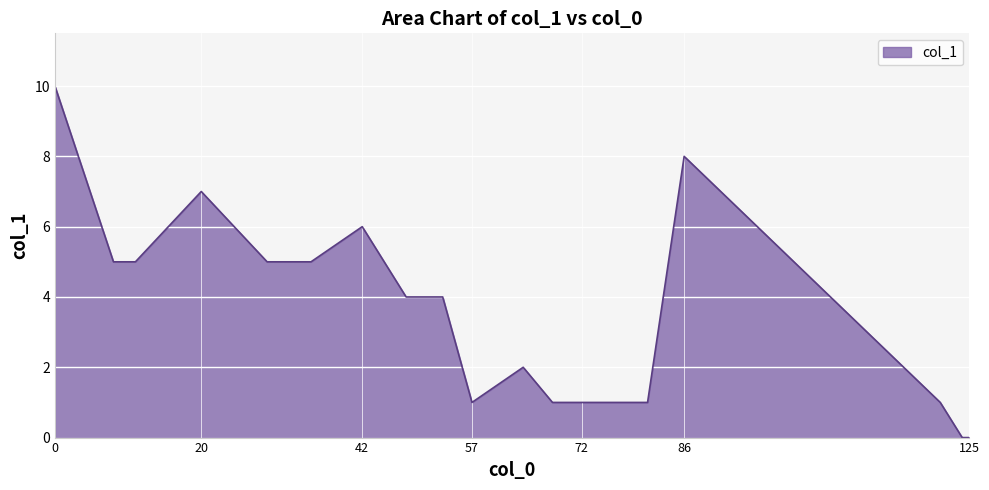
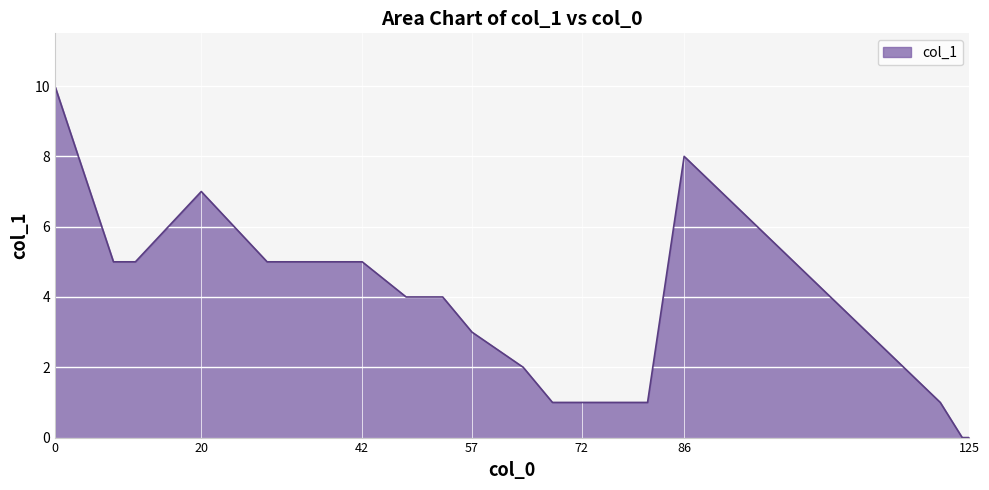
42: 6 -> 5
57: 1 -> 3
